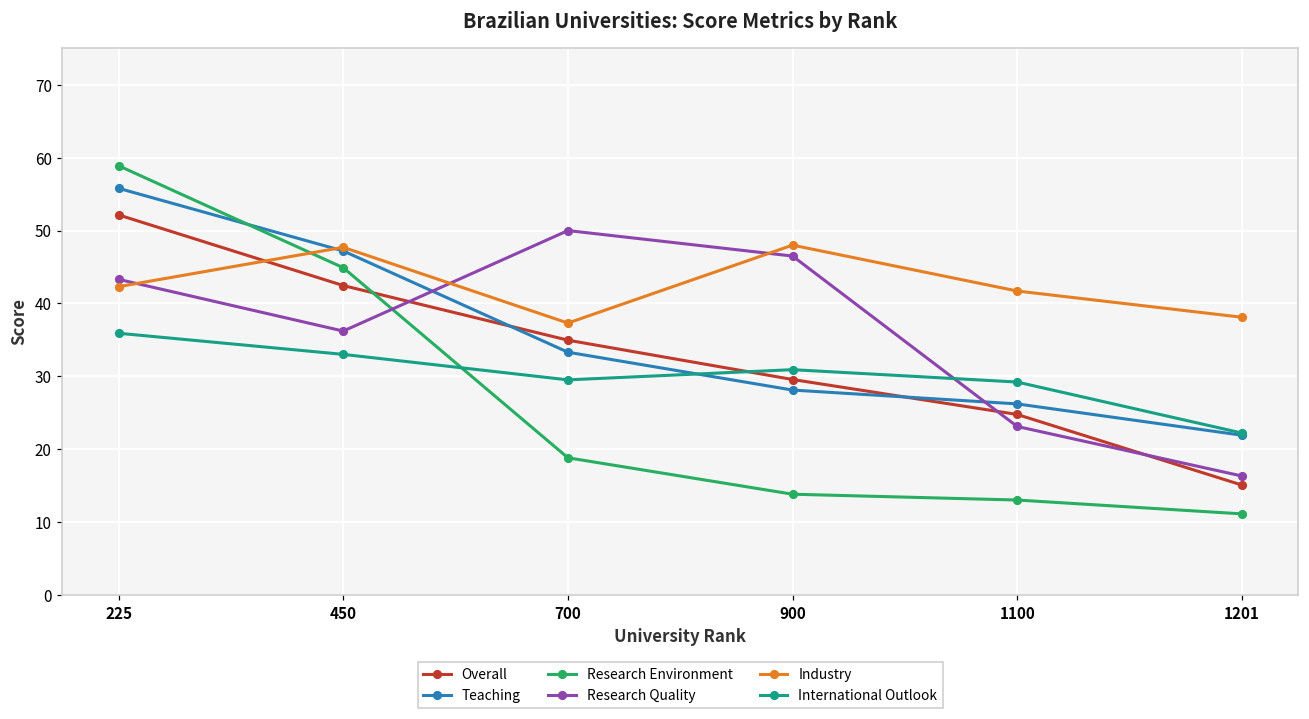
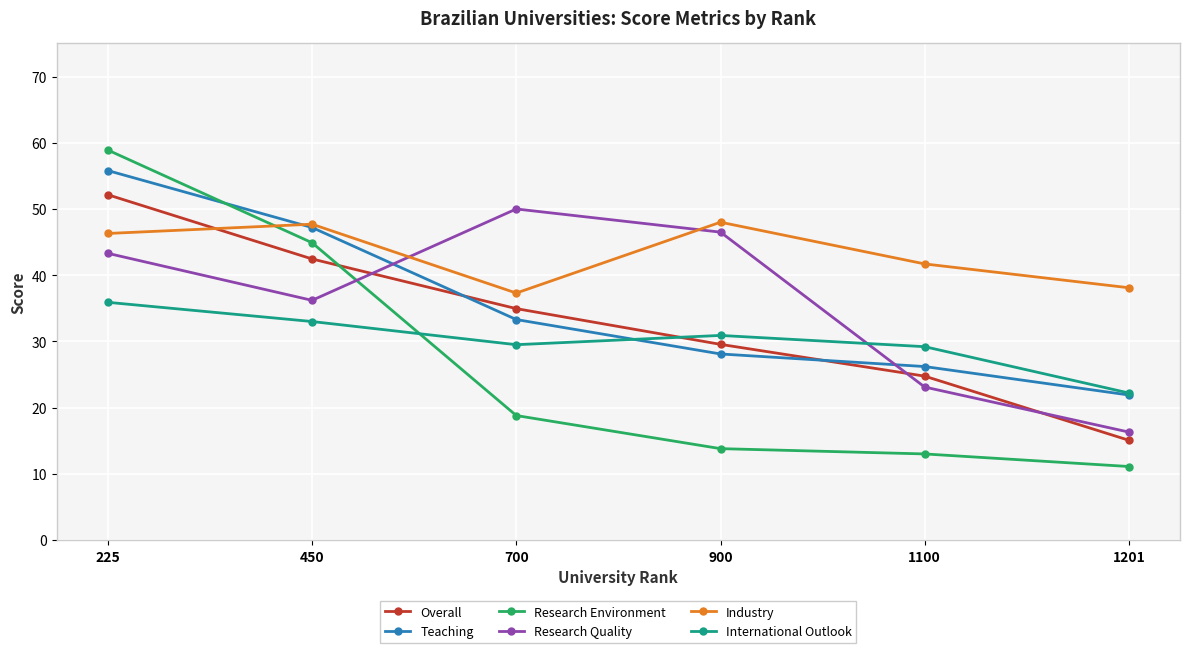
Industry, 225: 42 -> 46
